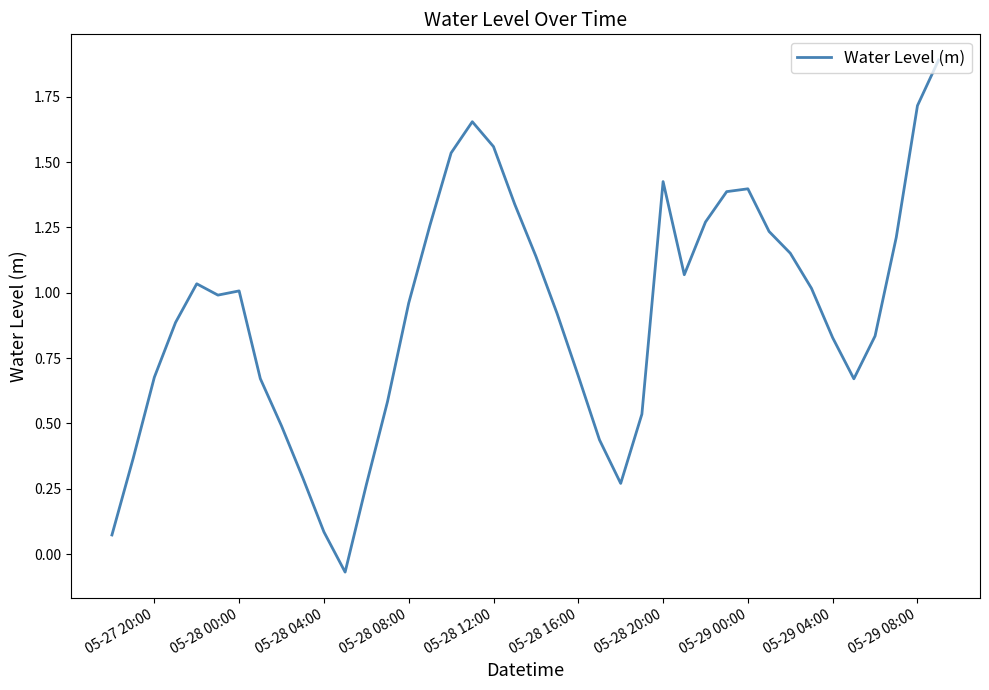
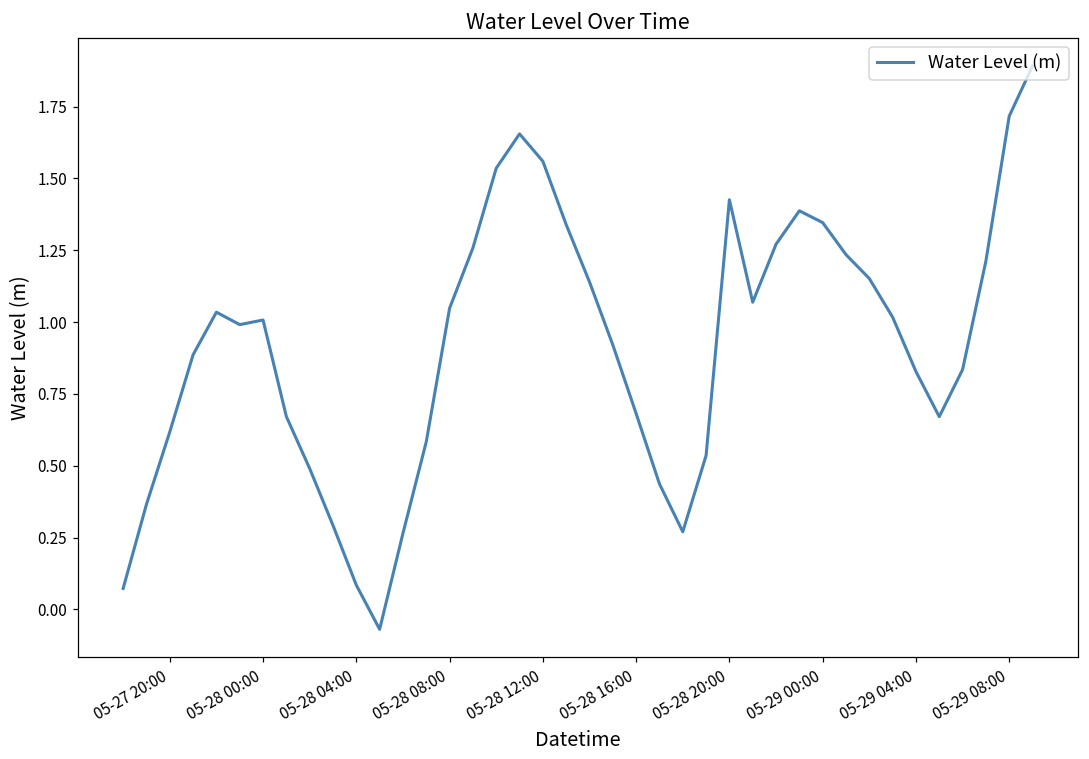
05-27 20:00: 0.68 -> 0.62
05-28 08:00: 0.96 -> 1.05
05-29 00:00: 1.40 -> 1.35
